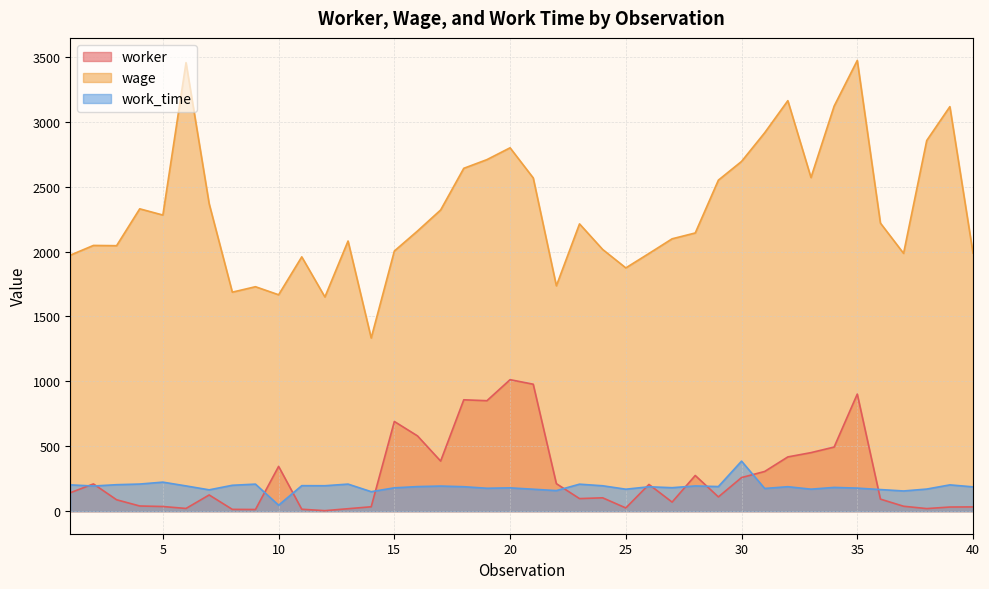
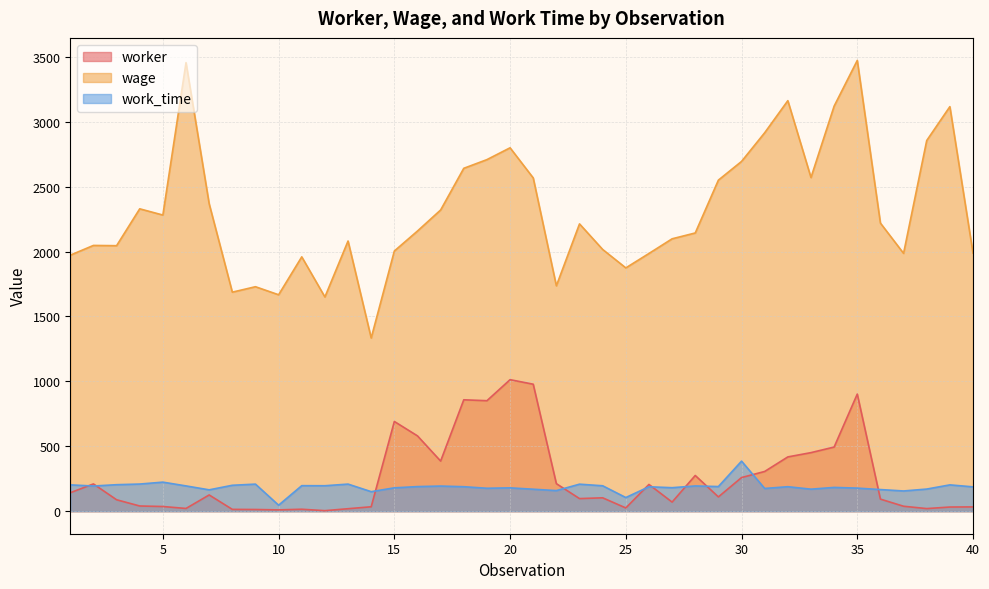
worker, 10: 350 -> 10
work_time, 25: 170 -> 110
